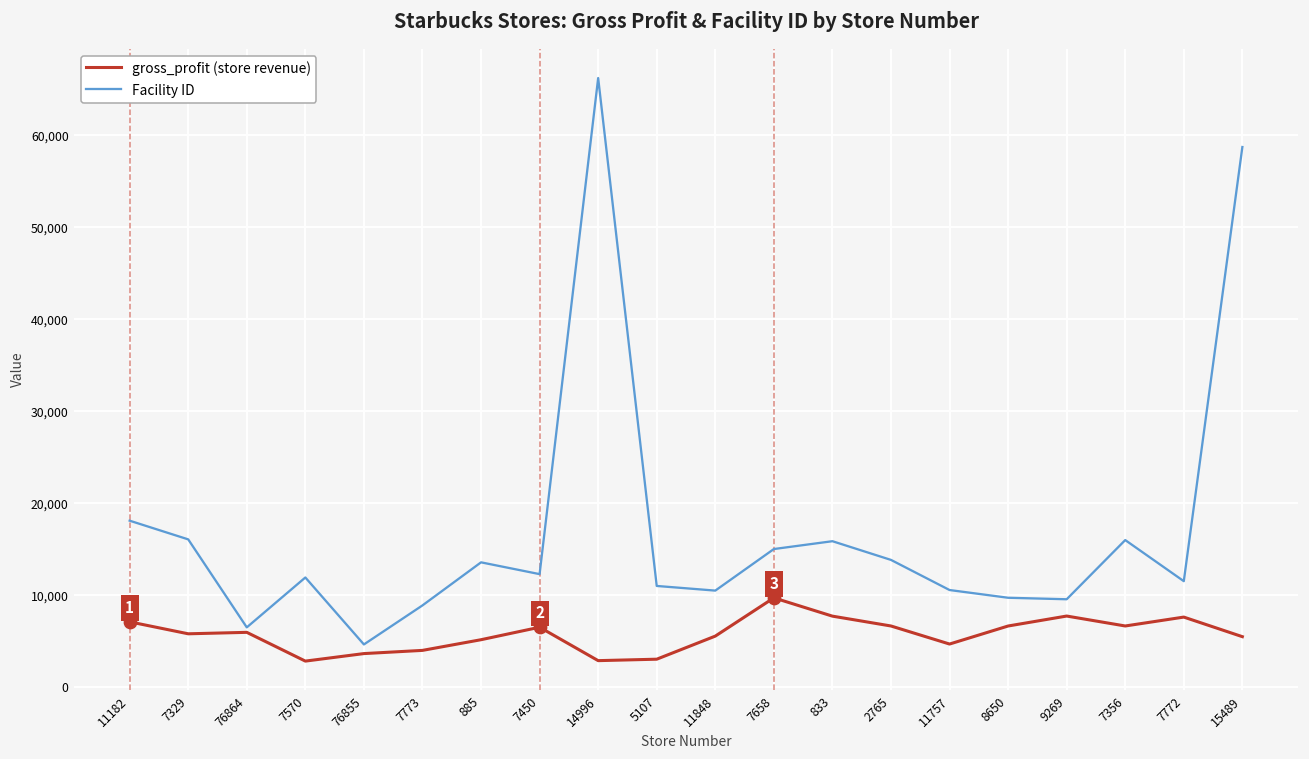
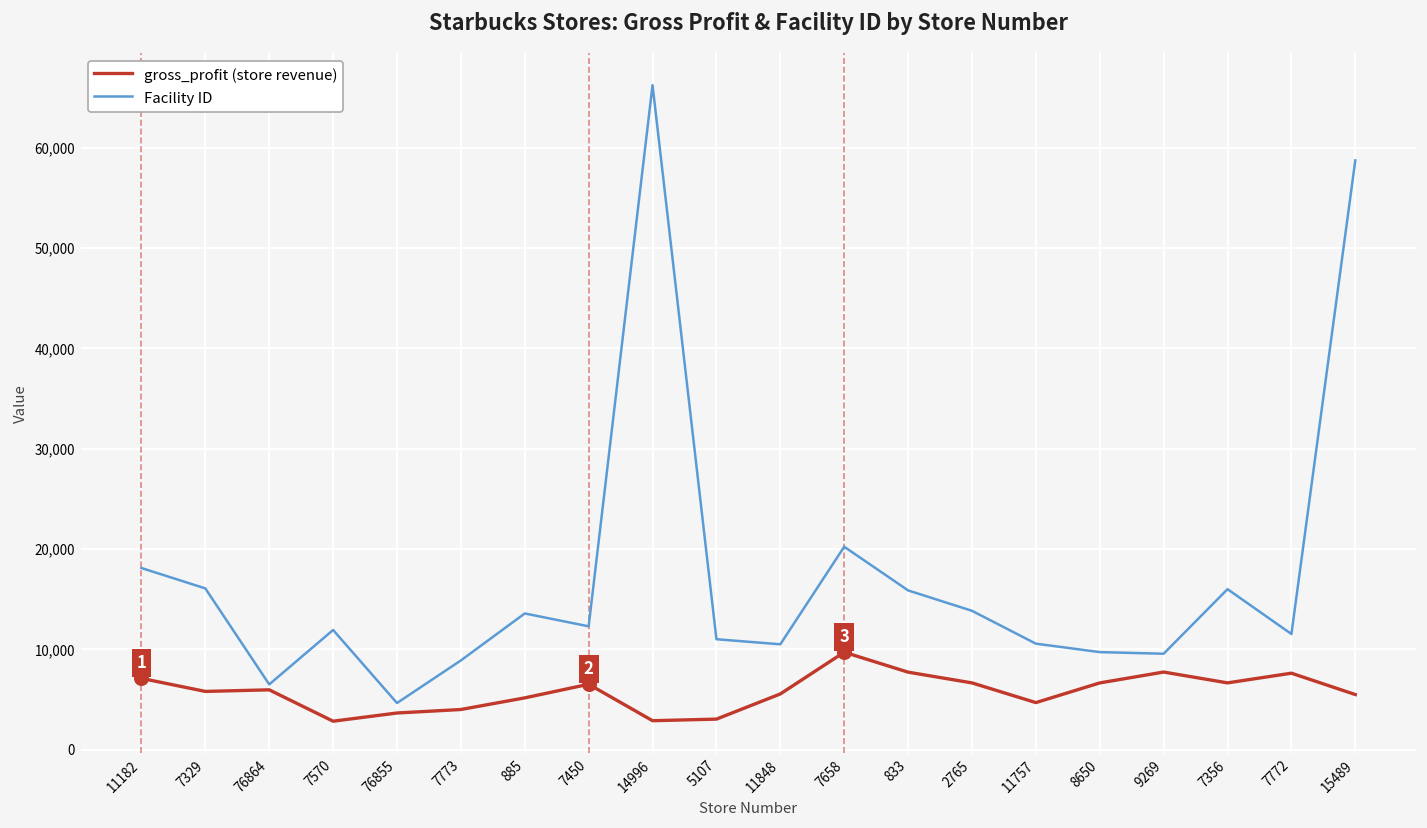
Facility ID, 7658: 15,000 -> 20,000
